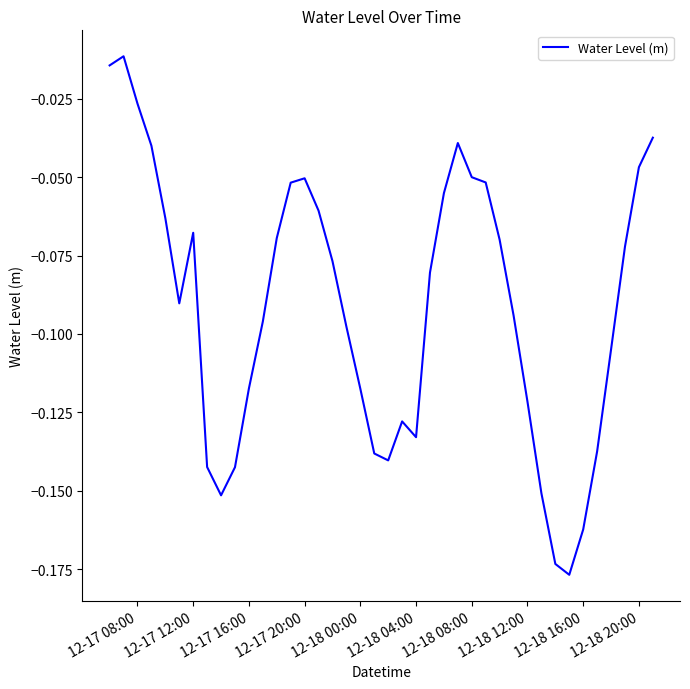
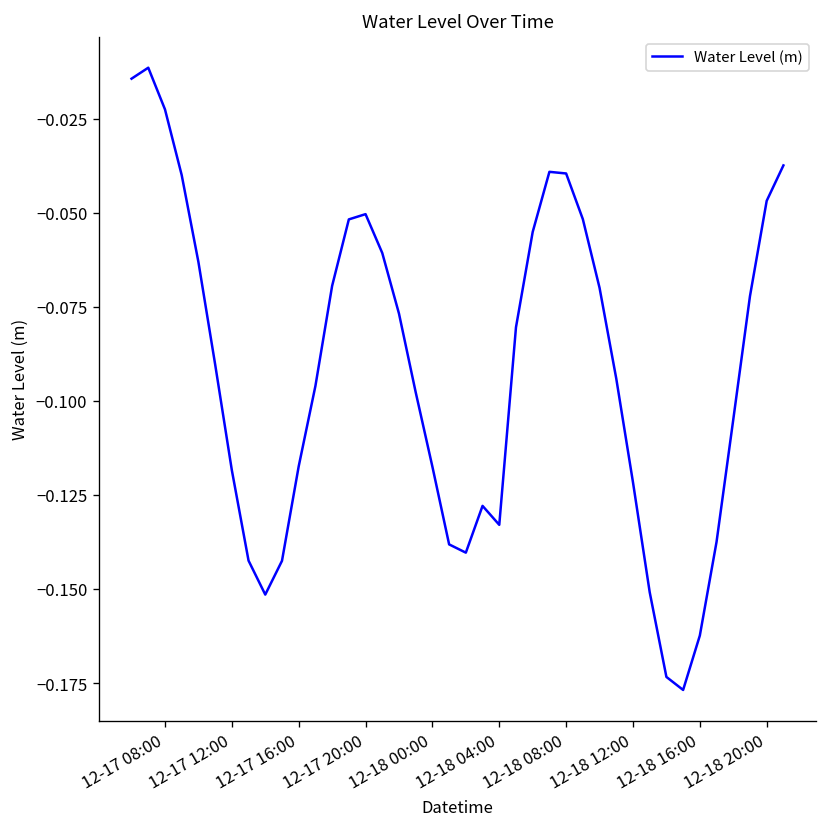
12-17 08:00: -0.027 -> -0.023
12-17 12:00: -0.068 -> -0.118
12-18 08:00: -0.050 -> -0.040
